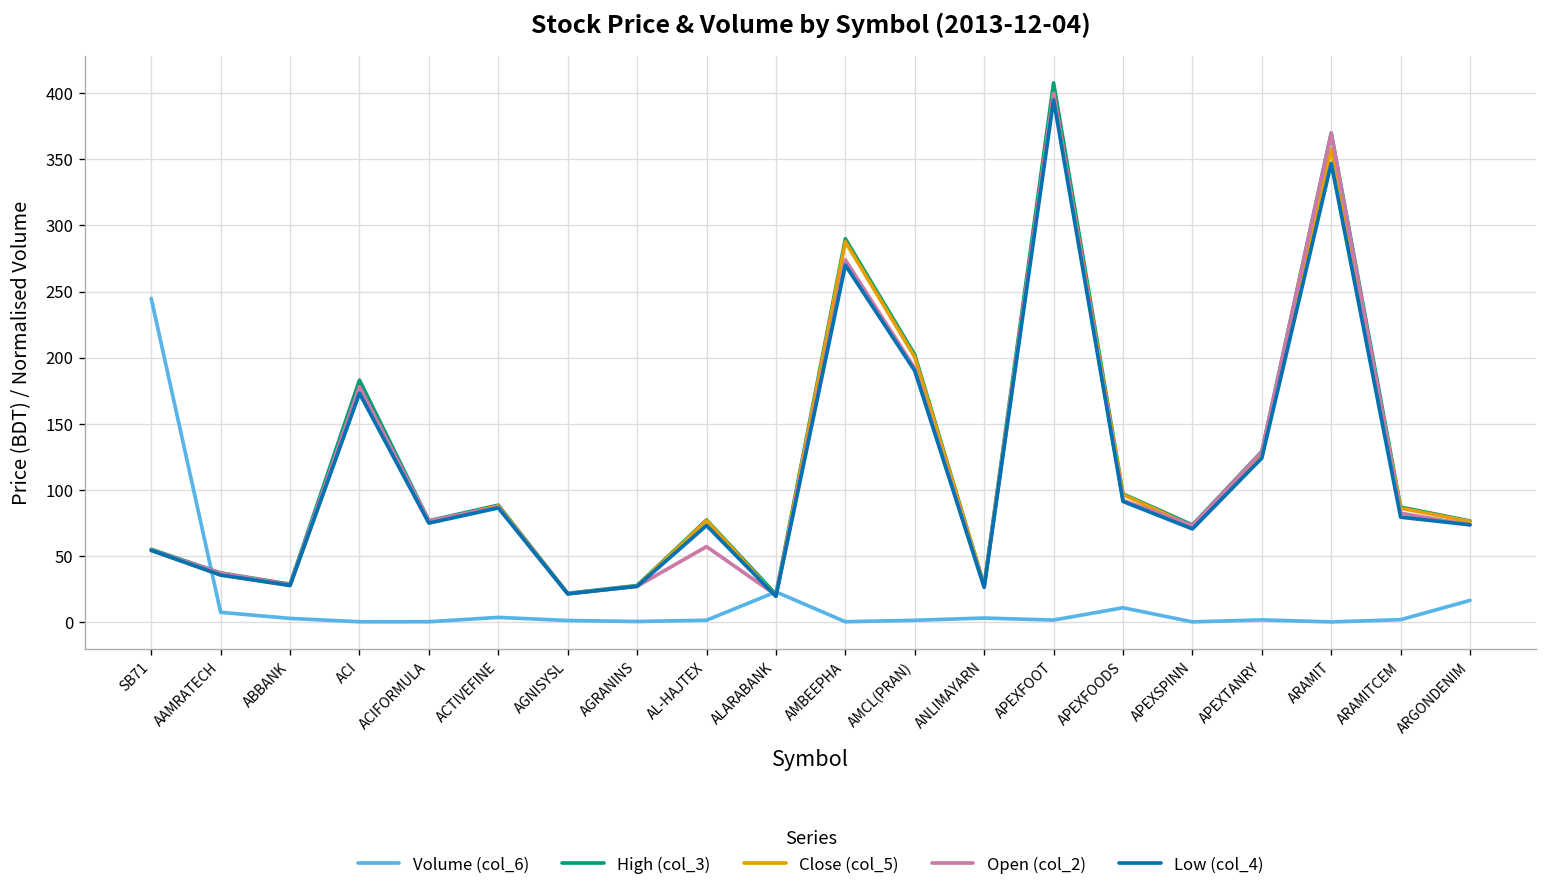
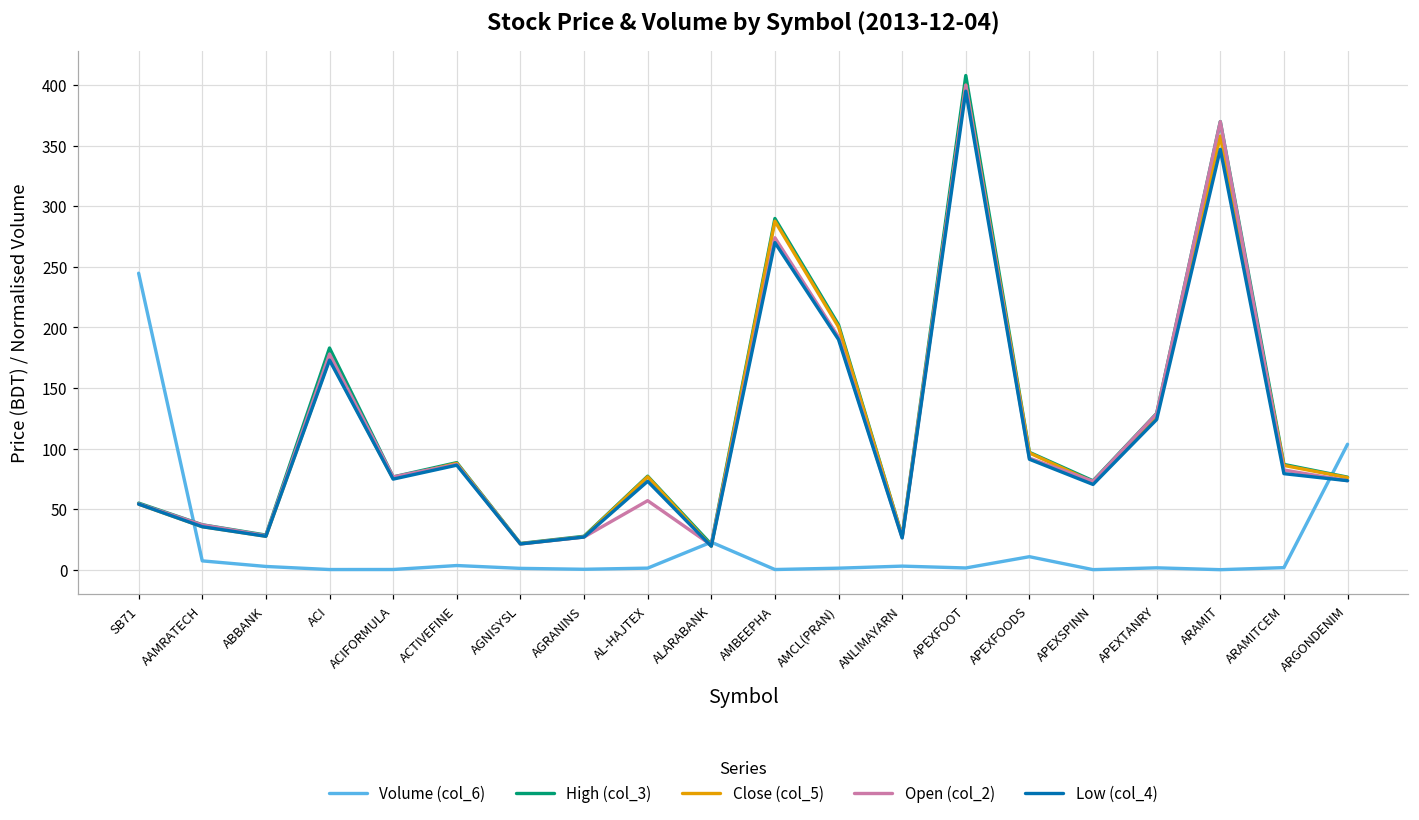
Volume (col_6), ARGONDENIM: 16 -> 104
